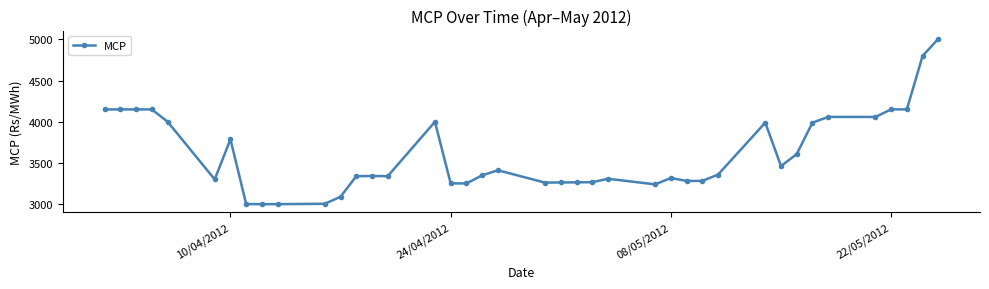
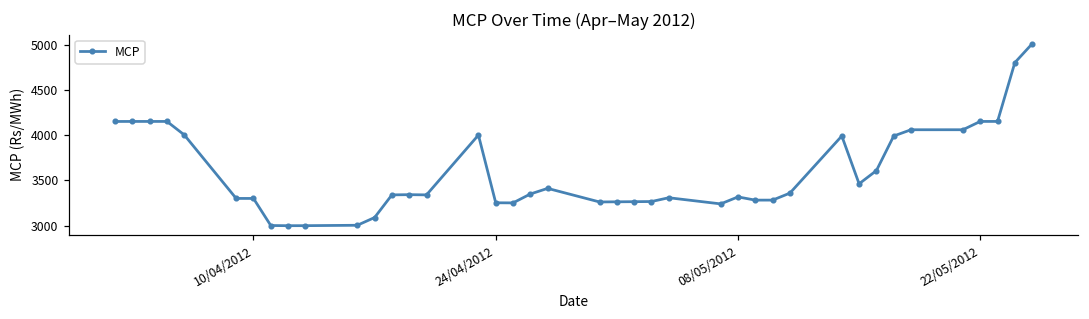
10/04/2012: 3800 -> 3300
